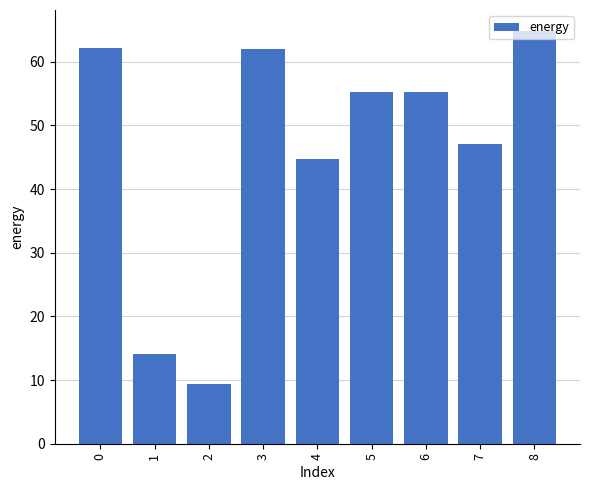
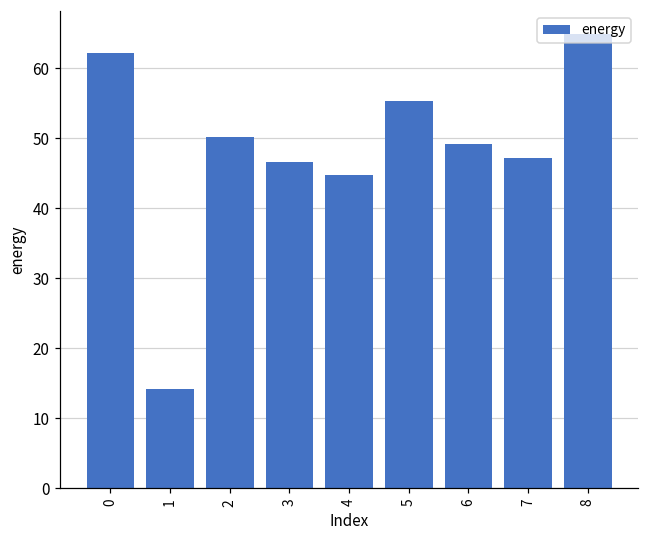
2: 9 -> 50
3: 62 -> 47
6: 55 -> 49
